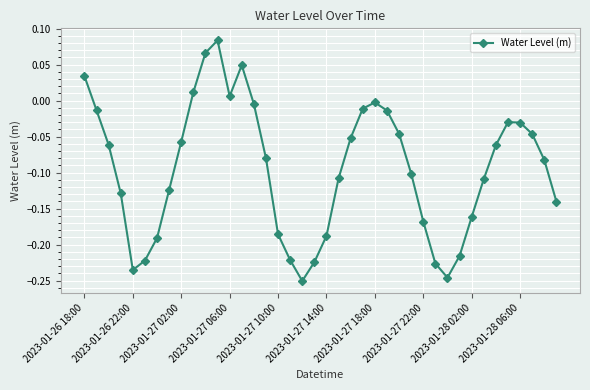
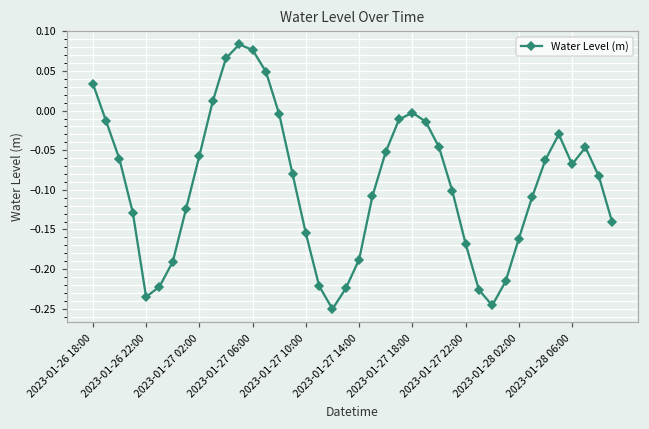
2023-01-27 06:00: 0.01 -> 0.08
2023-01-27 10:00: -0.19 -> -0.16
2023-01-28 06:00: -0.03 -> -0.07
